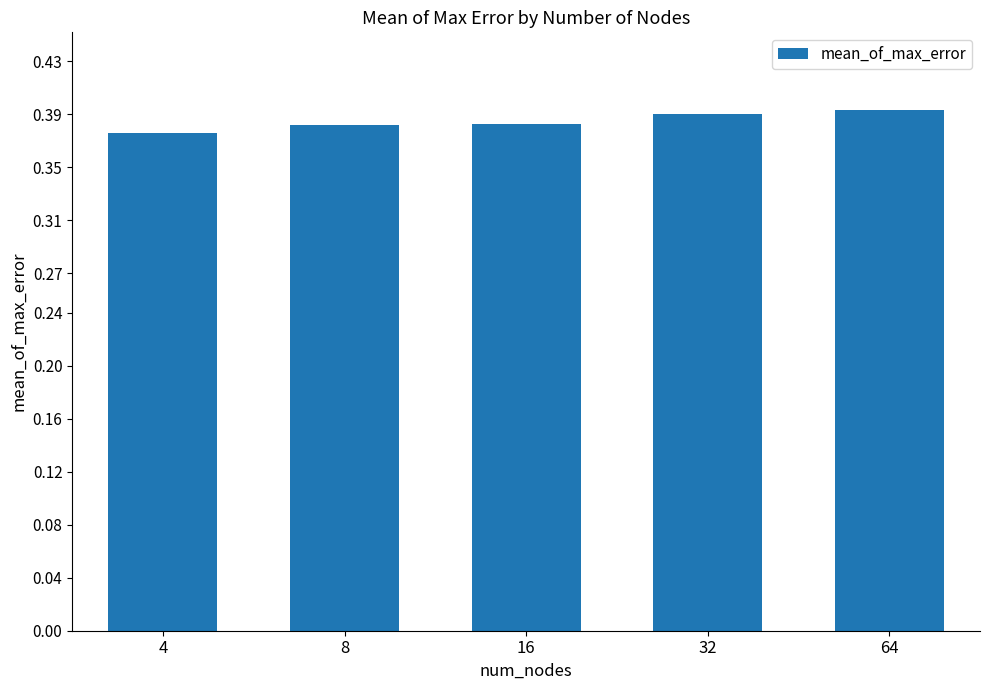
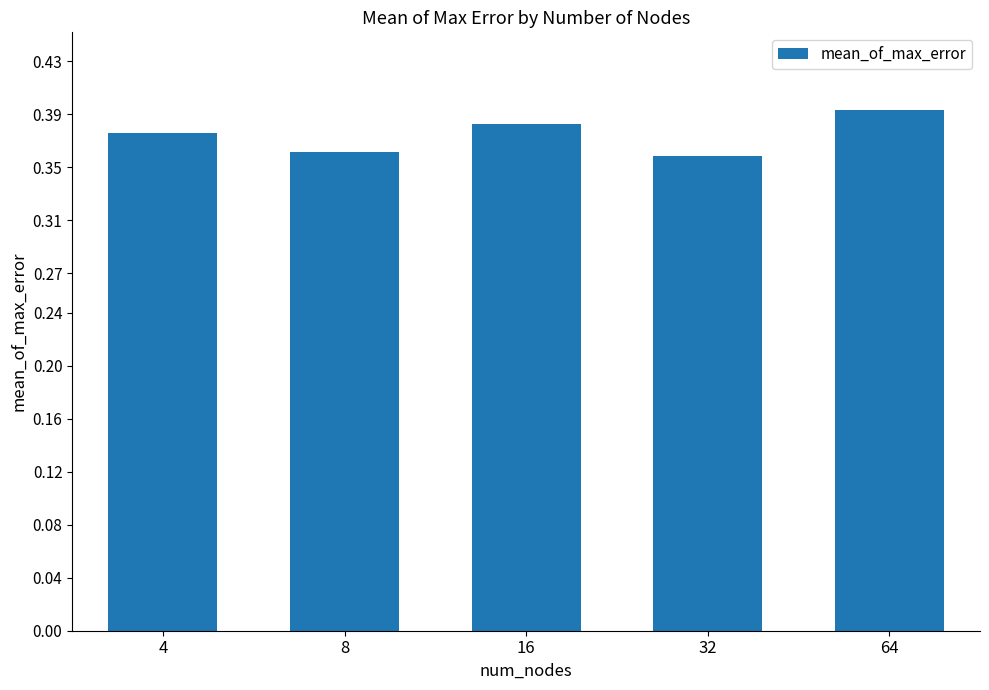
8: 0.382 -> 0.361
32: 0.390 -> 0.358
